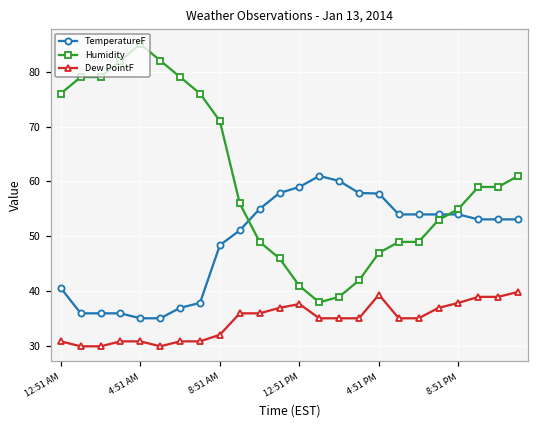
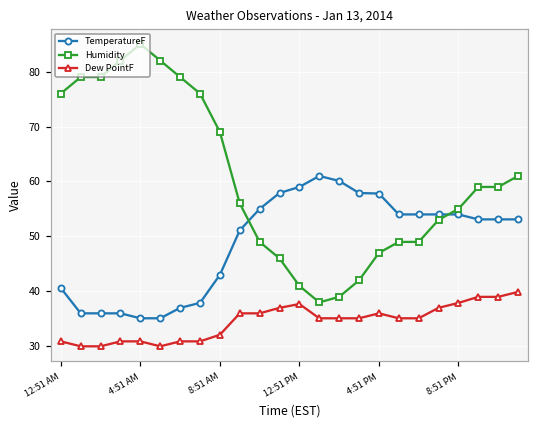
TemperatureF, 8:51 AM: 48 -> 43
Humidity, 8:51 AM: 71 -> 69
Dew PointF, 4:51 PM: 39 -> 36
